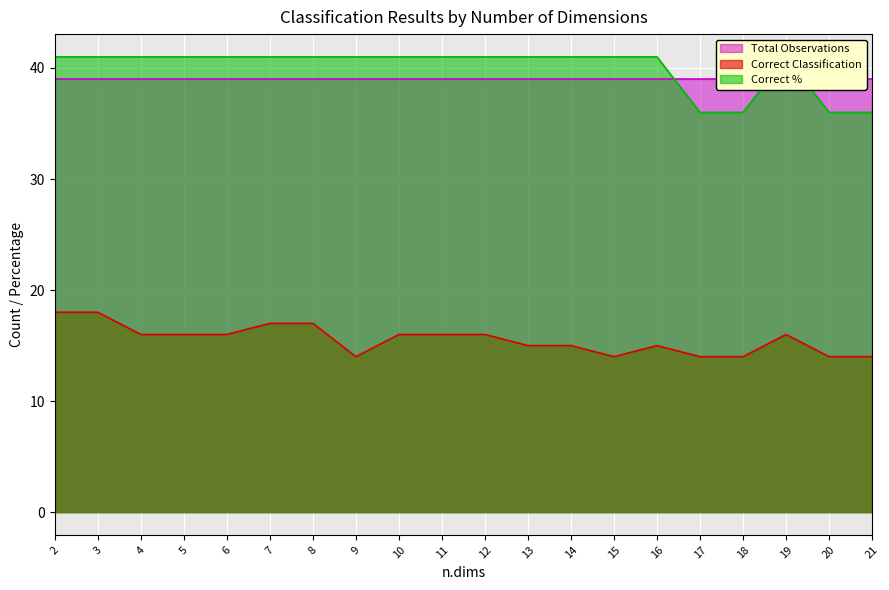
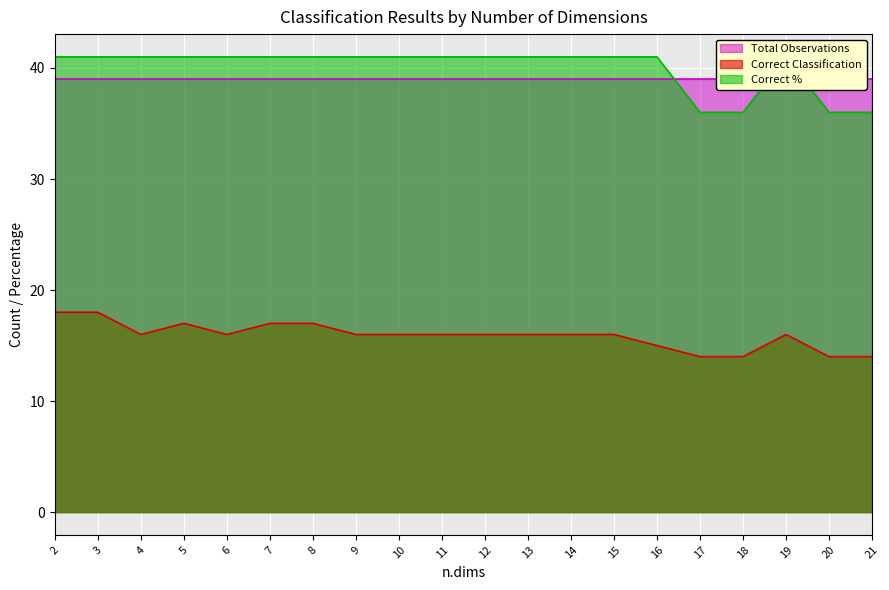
Correct Classification, 5: 16 -> 17
Correct Classification, 9: 14 -> 16
Correct Classification, 13: 15 -> 16
Correct Classification, 14: 15 -> 16
Correct Classification, 15: 14 -> 16
